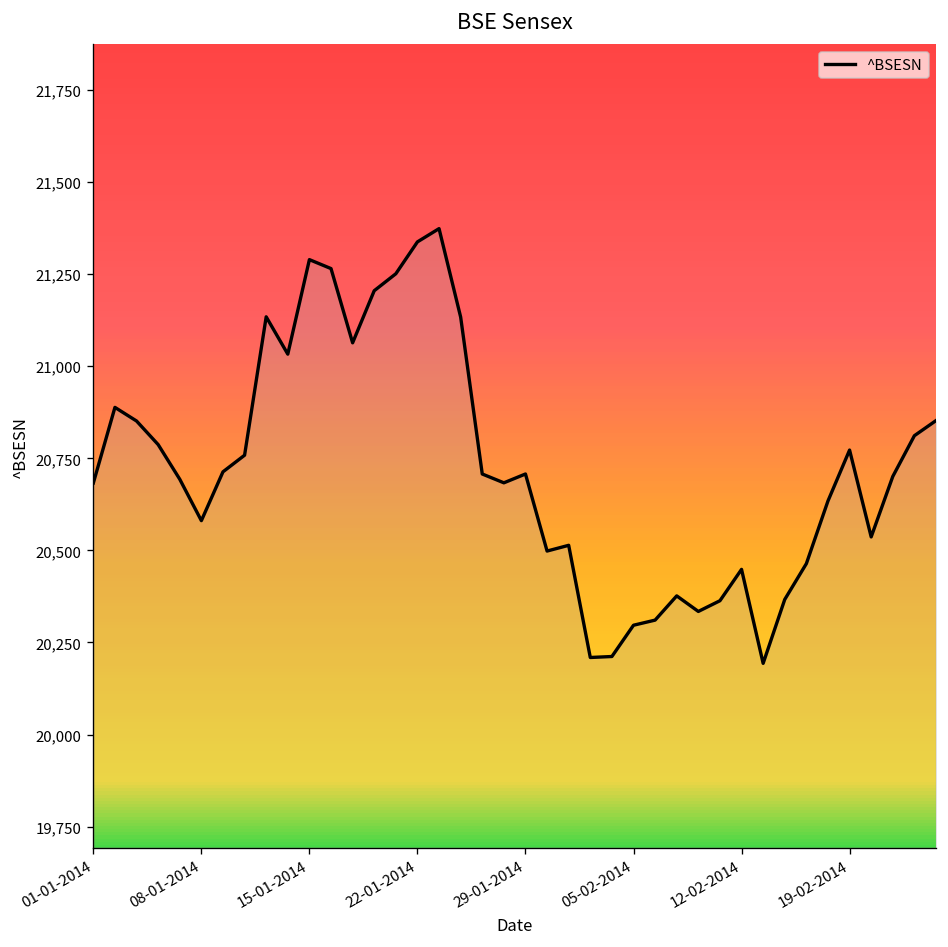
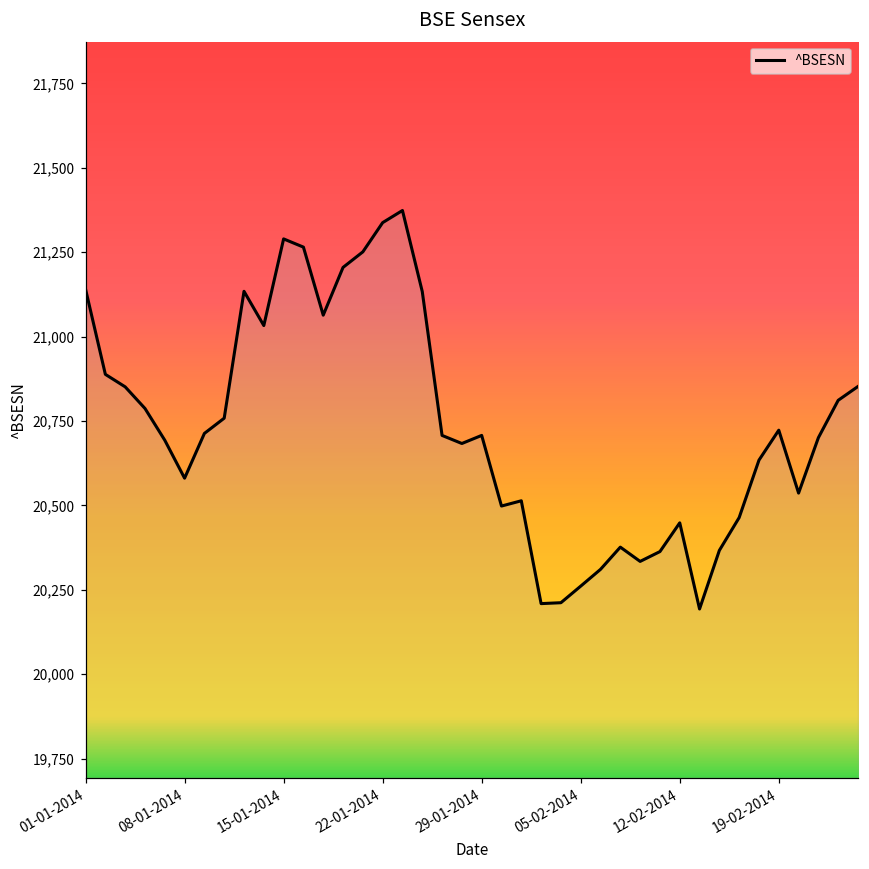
01-01-2014: 20,680 -> 21,140
05-02-2014: 20,300 -> 20,260
19-02-2014: 20,770 -> 20,720
